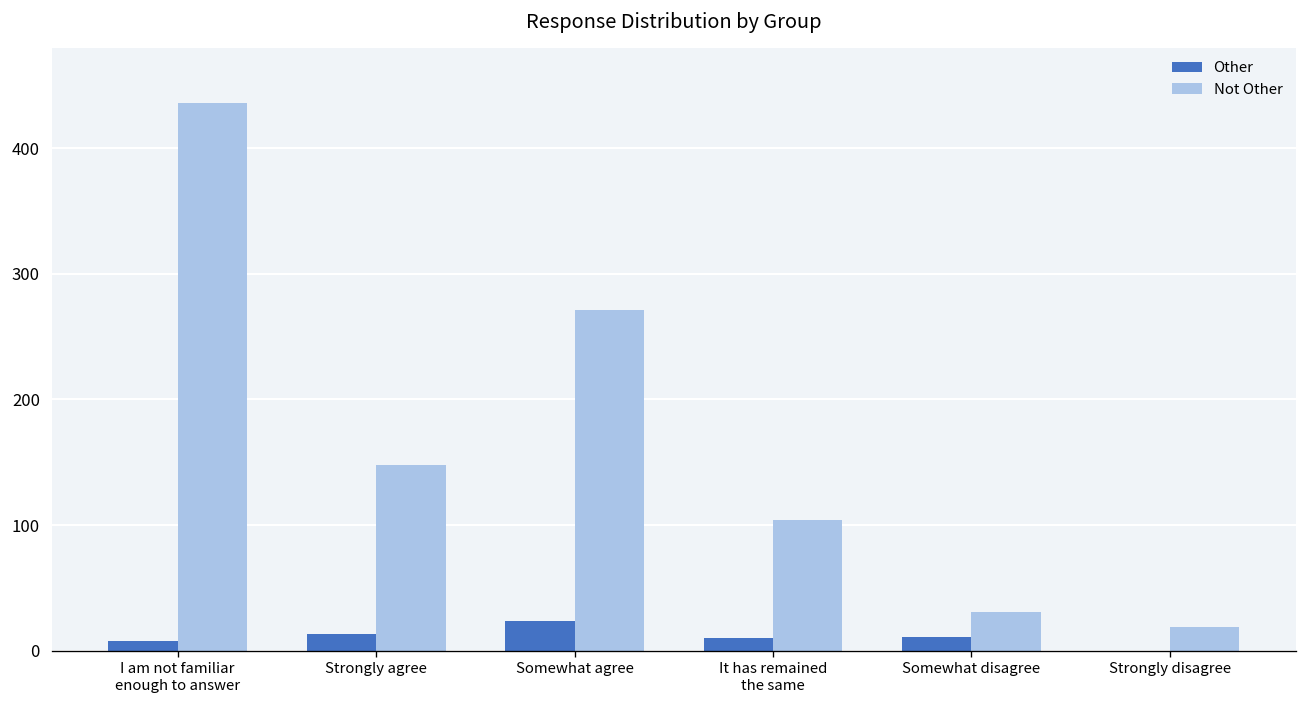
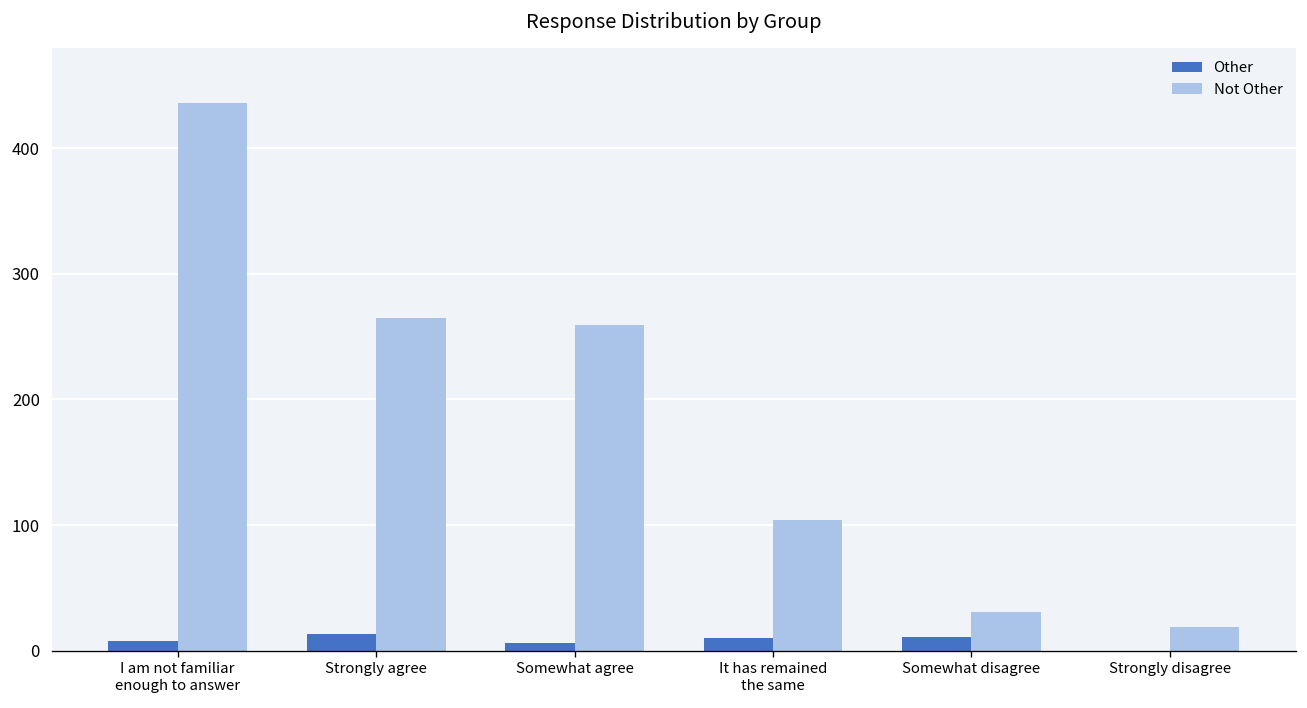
Not Other, Strongly agree: 148 -> 265
Other, Somewhat agree: 24 -> 6
Not Other, Somewhat agree: 271 -> 259
